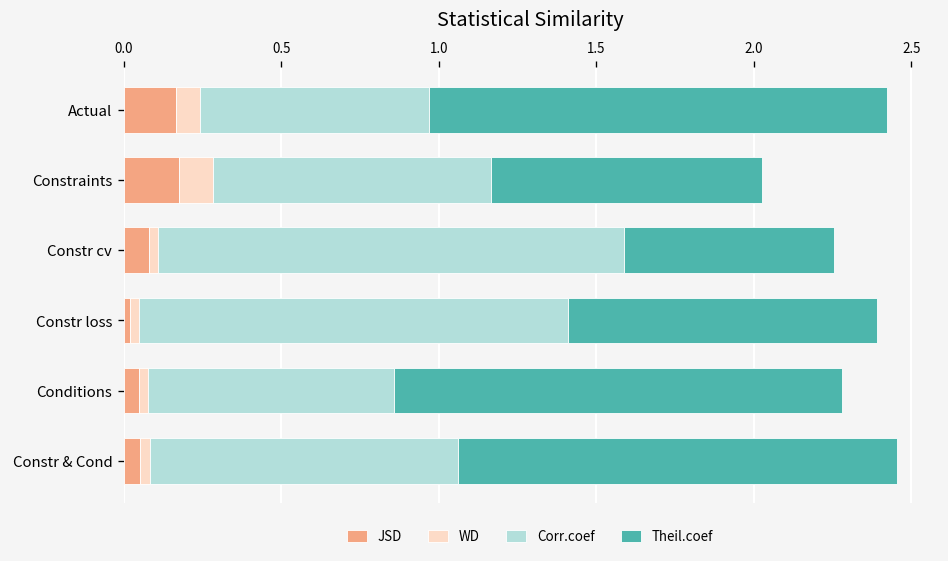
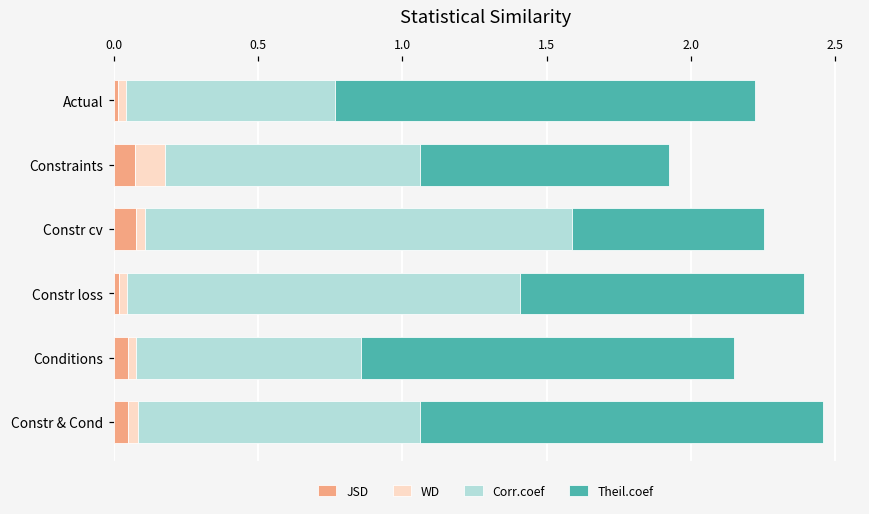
JSD, Actual: 0.17 -> 0.01
WD, Actual: 0.08 -> 0.03
JSD, Constraints: 0.18 -> 0.07
Theil.coef, Conditions: 1.42 -> 1.29
